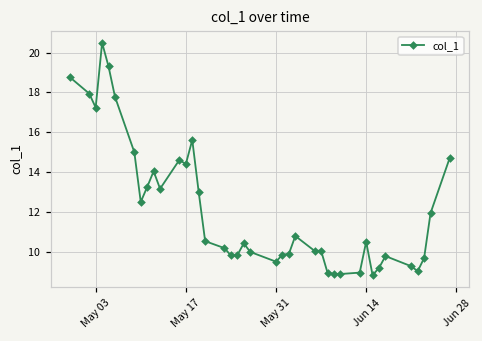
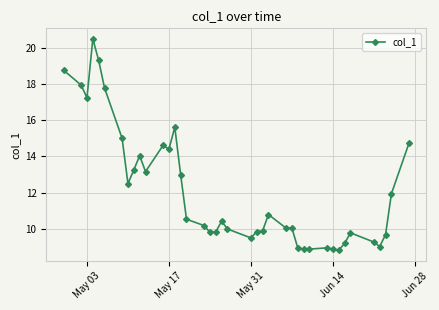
Jun 14: 10.5 -> 8.9
